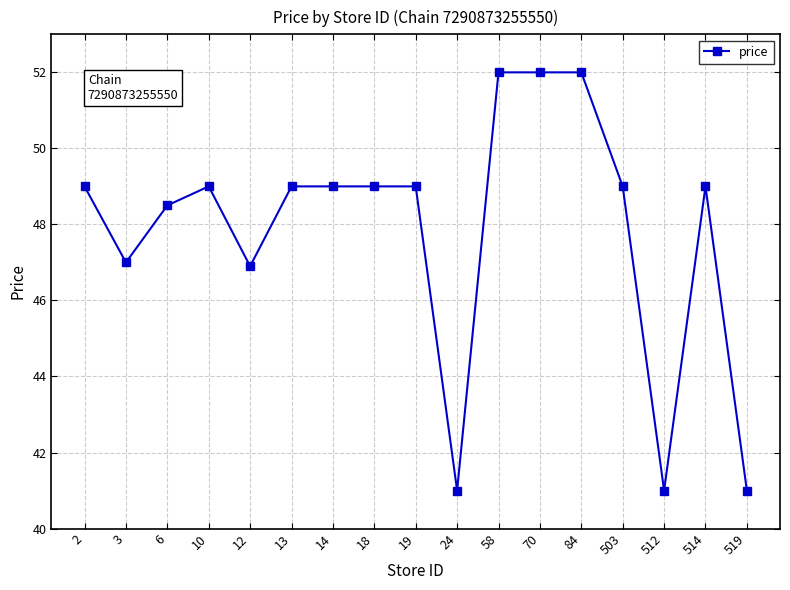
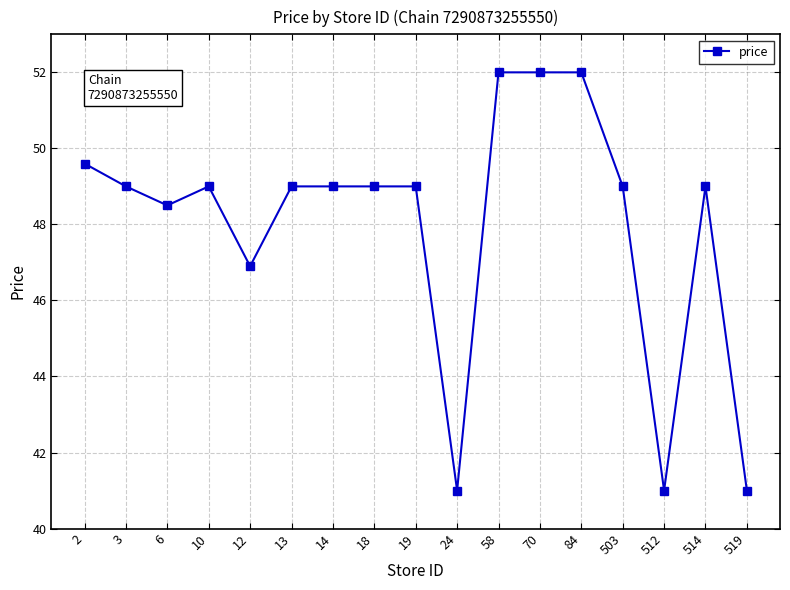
2: 49.0 -> 49.6
3: 47 -> 49
